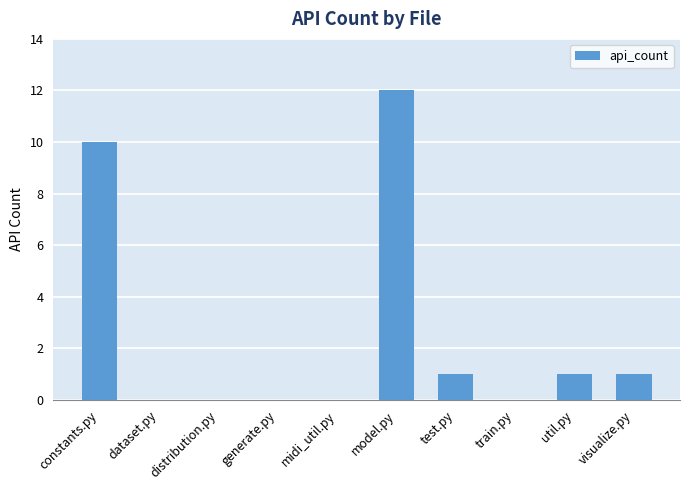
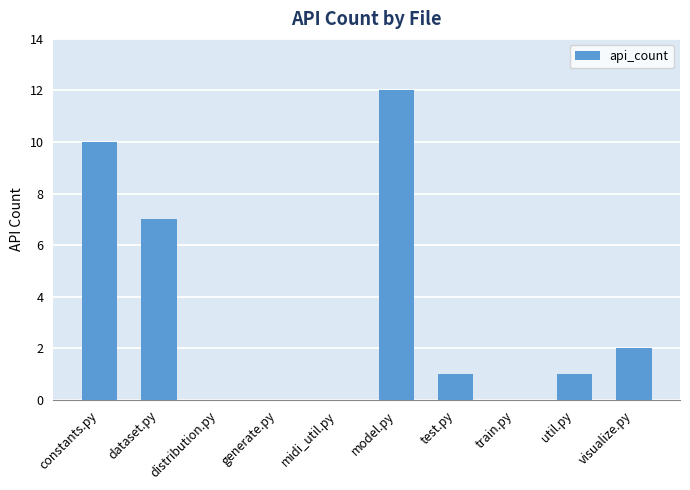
dataset.py: 0 -> 7
visualize.py: 1 -> 2
